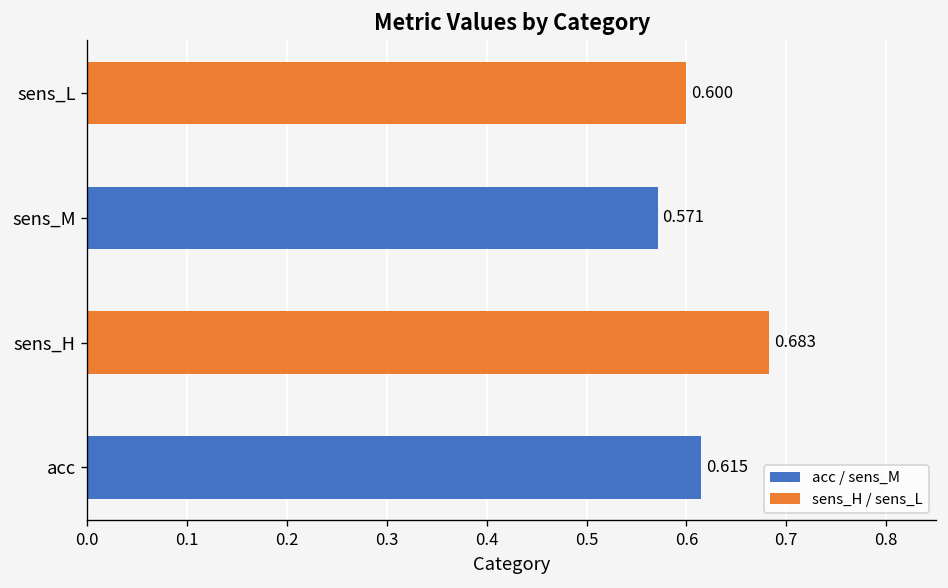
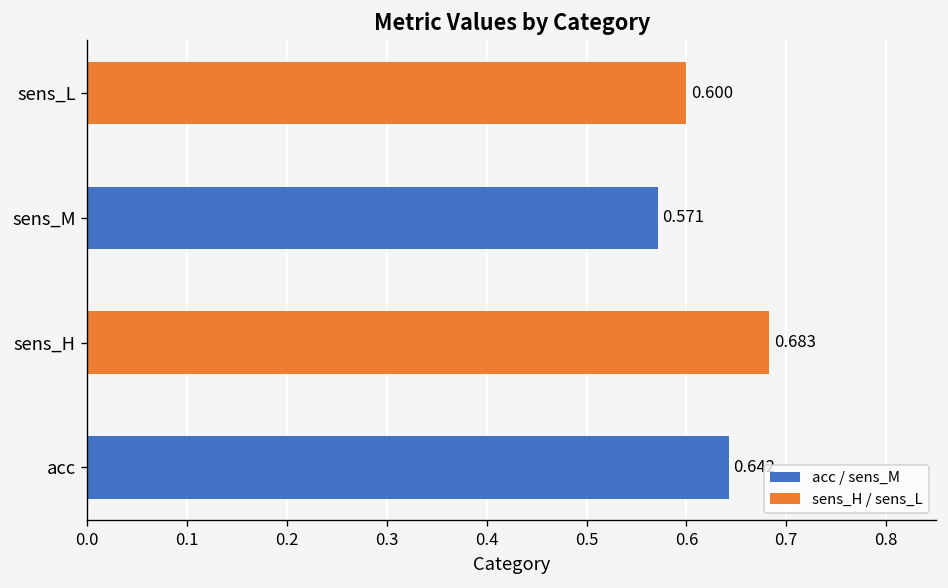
acc: 0.61 -> 0.64
